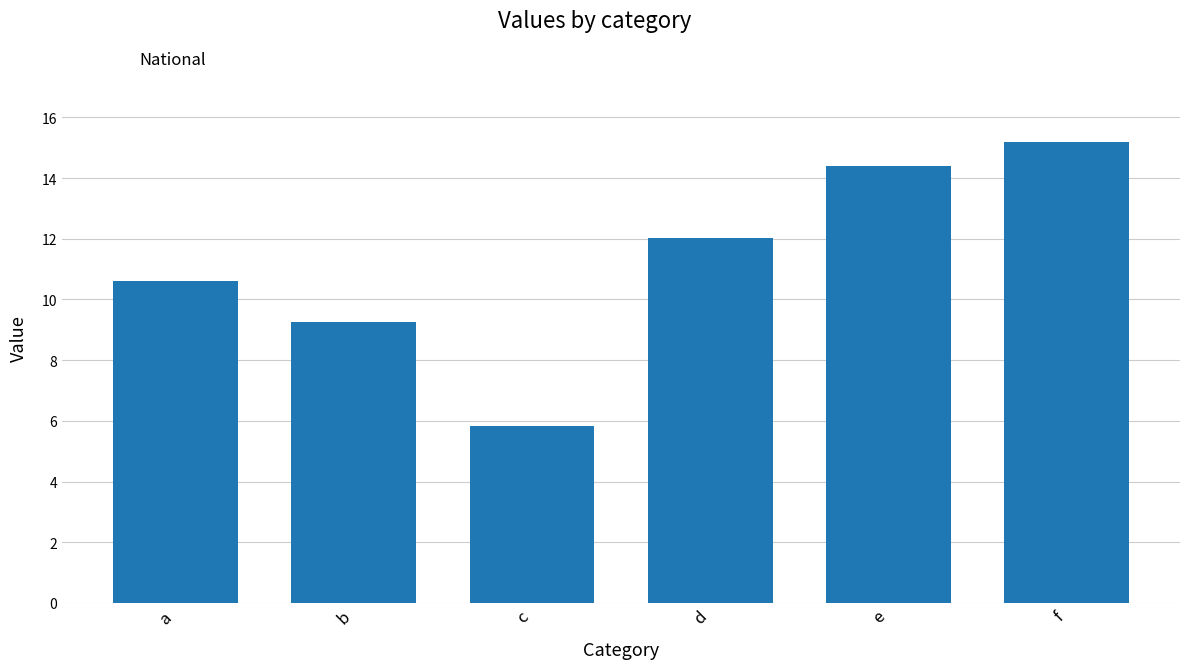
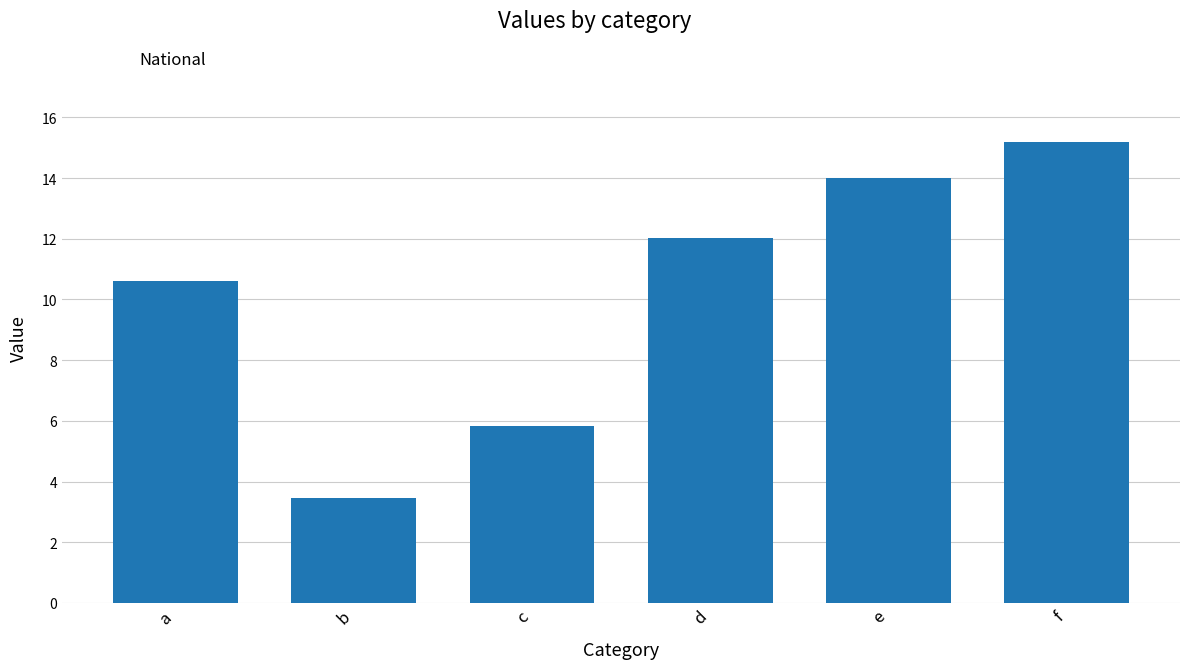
b: 9.2 -> 3.4
e: 14.4 -> 14.0
